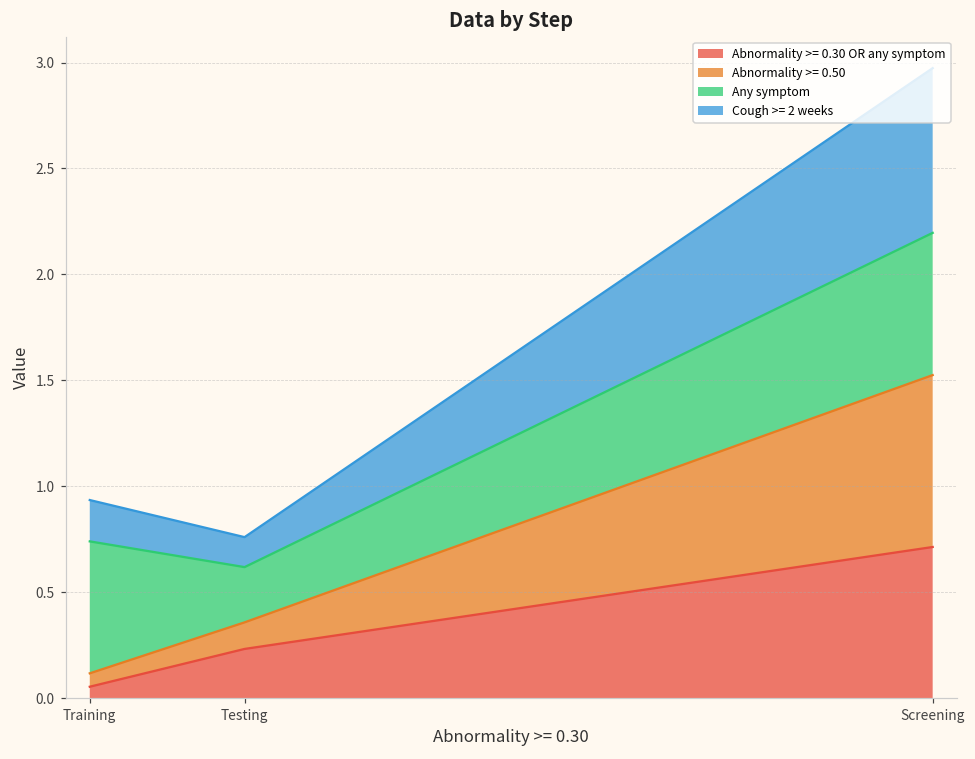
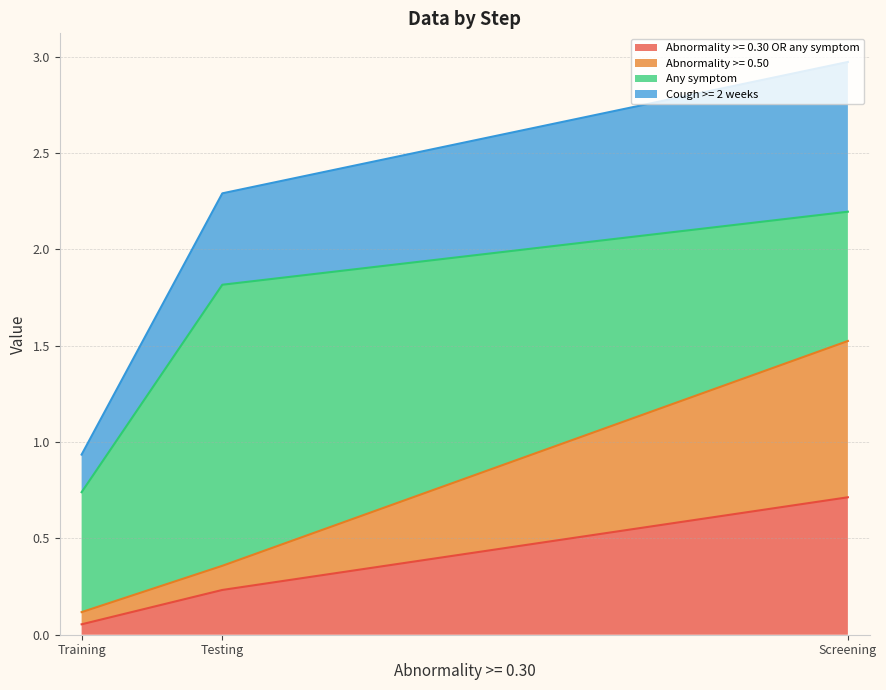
Any symptom, Testing: 0.26 -> 1.46
Cough >= 2 weeks, Testing: 0.14 -> 0.47
